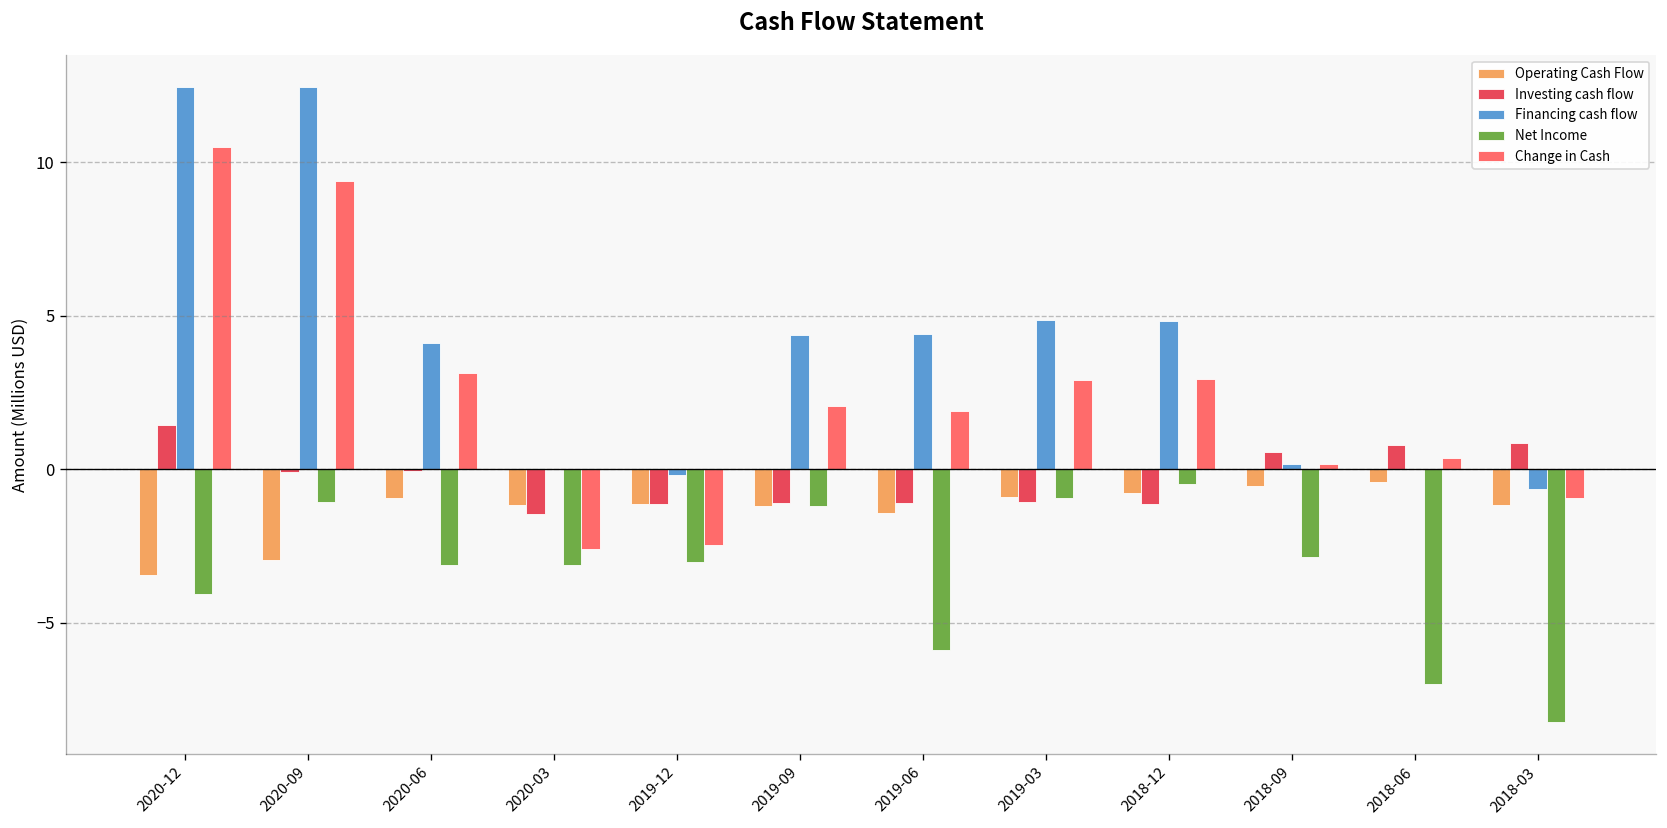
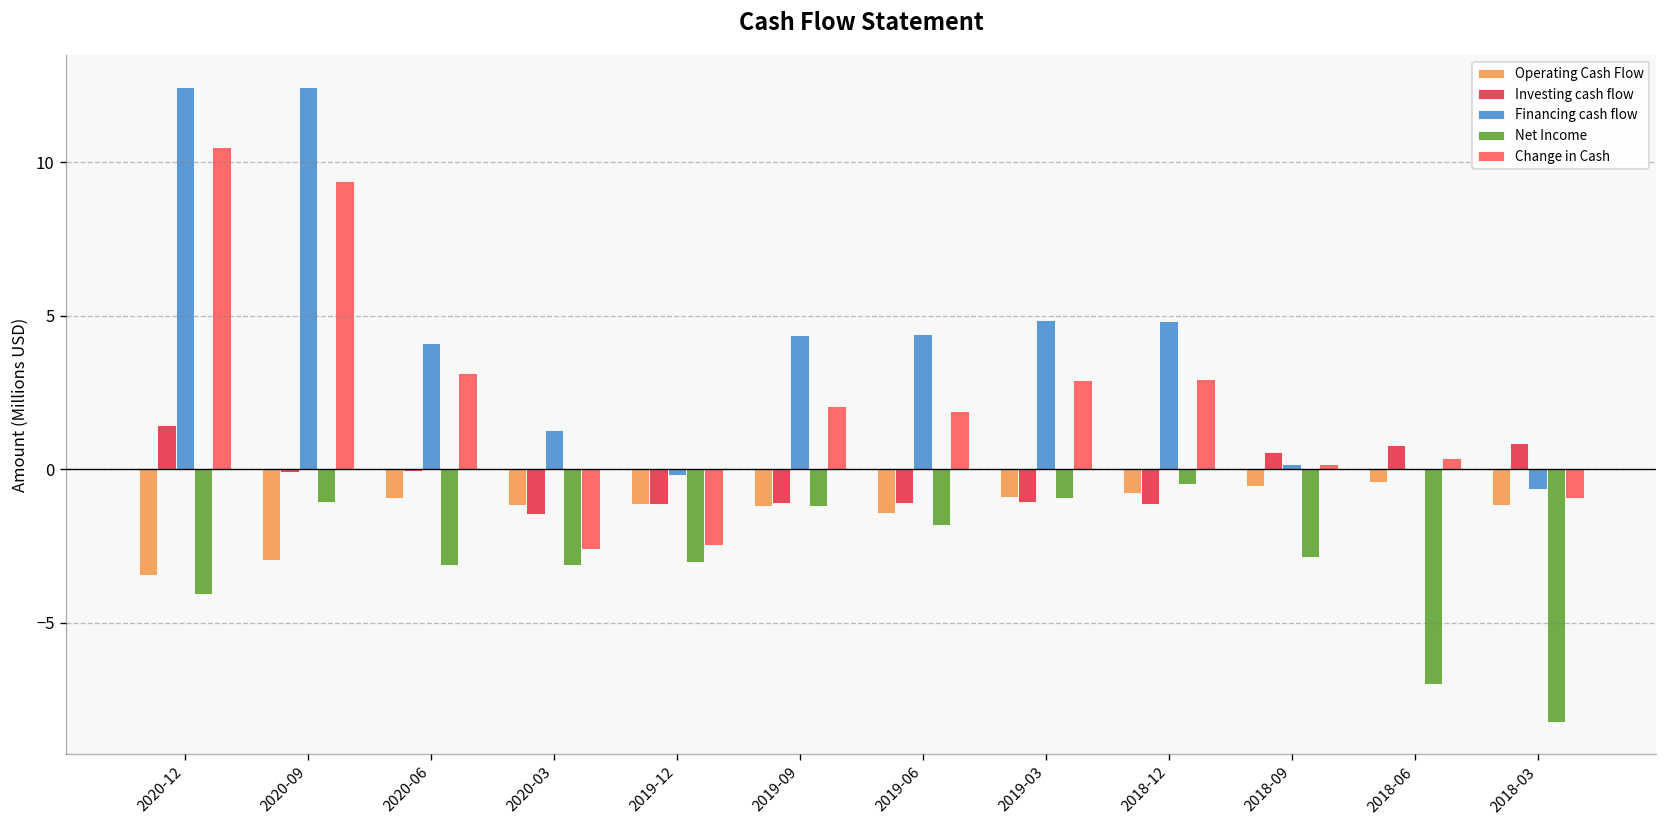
Financing cash flow, 2020-03: 0.0 -> 1.3
Net Income, 2019-06: -5.9 -> -1.8
